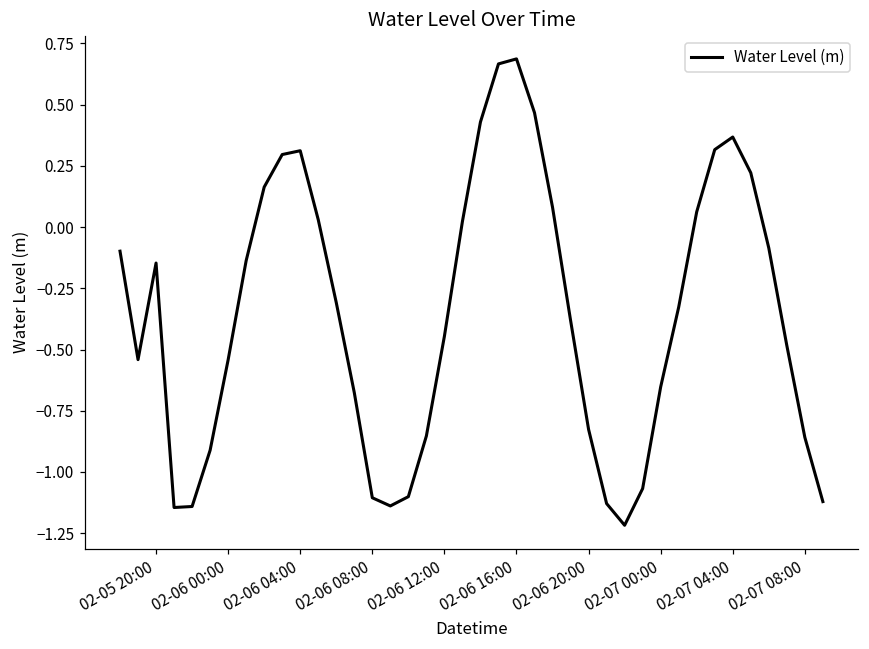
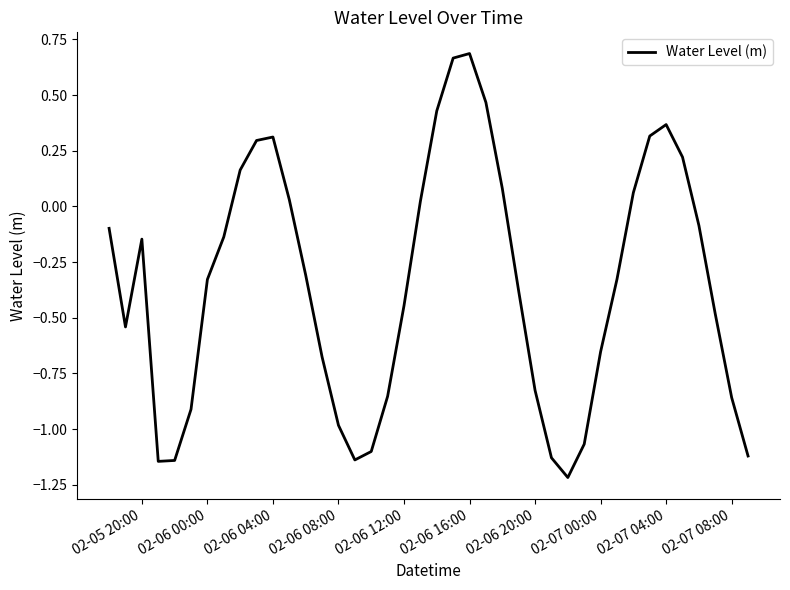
02-06 00:00: -0.54 -> -0.33
02-06 08:00: -1.11 -> -0.98
